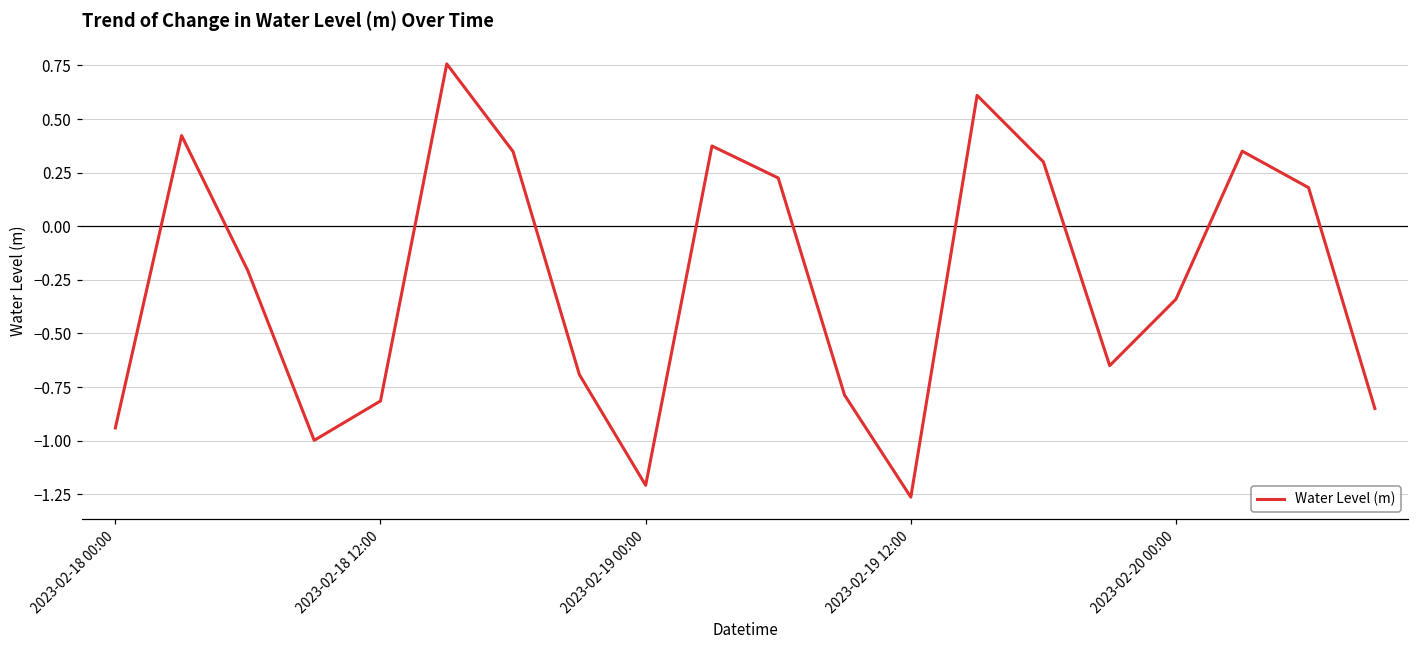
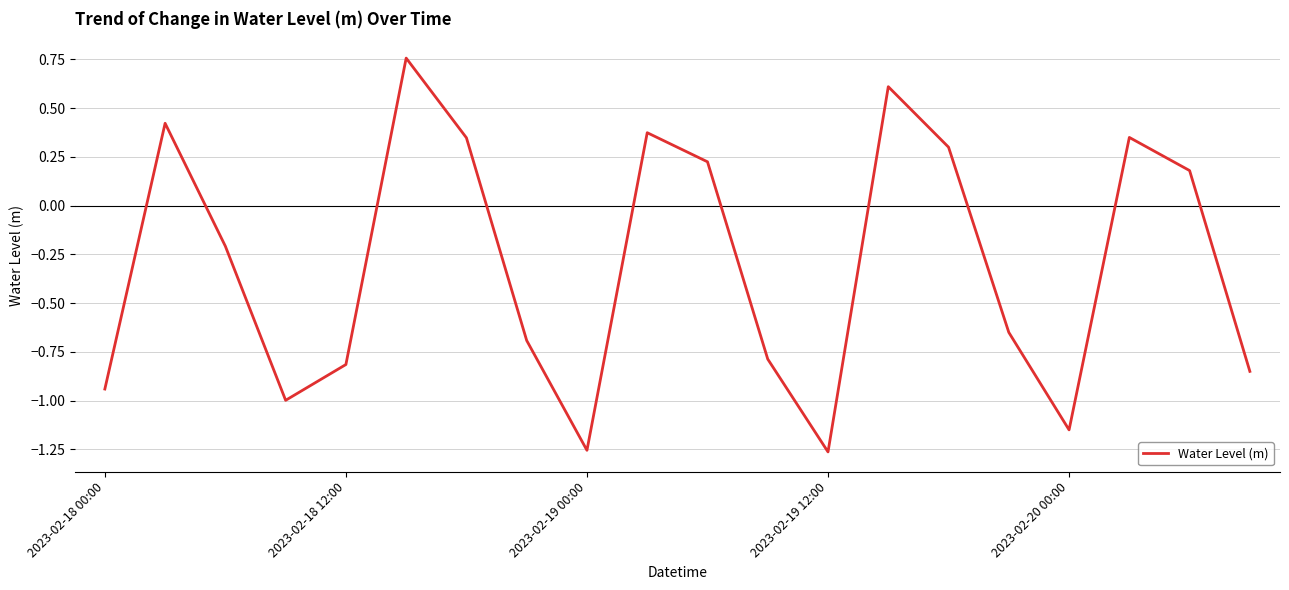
2023-02-19 00:00: -1.21 -> -1.25
2023-02-20 00:00: -0.34 -> -1.15
